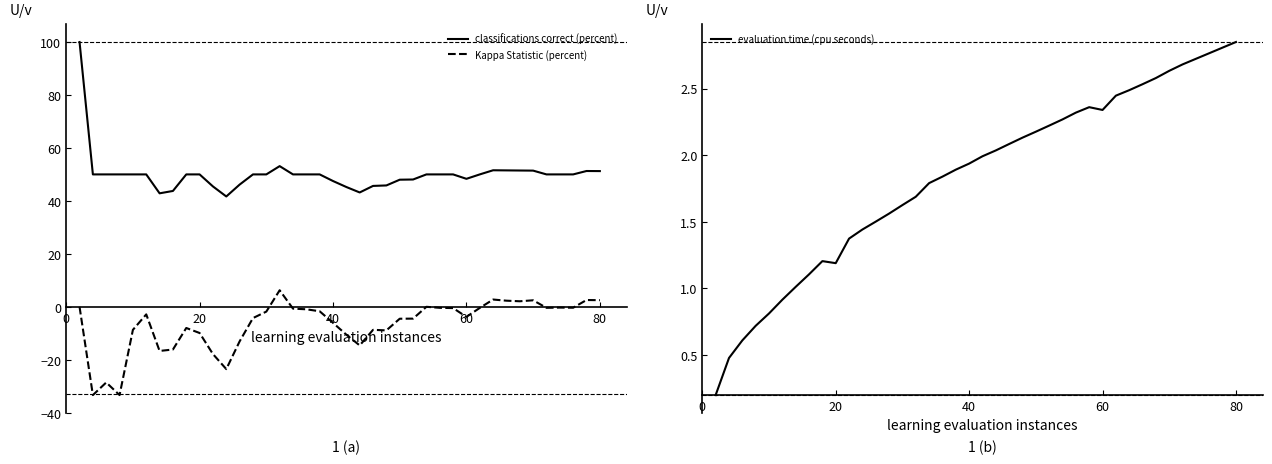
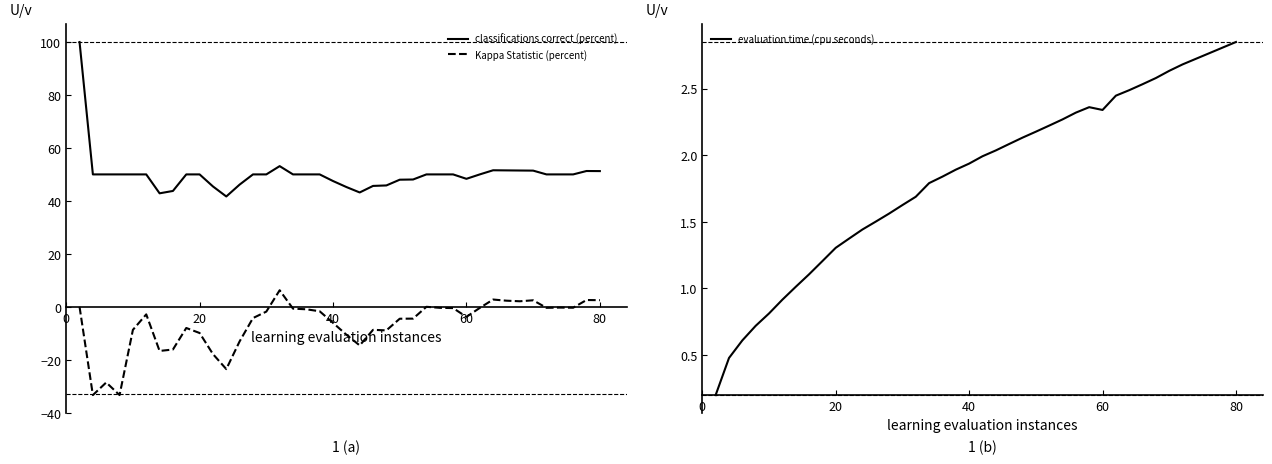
1 (b), 20: 1.19 -> 1.30
